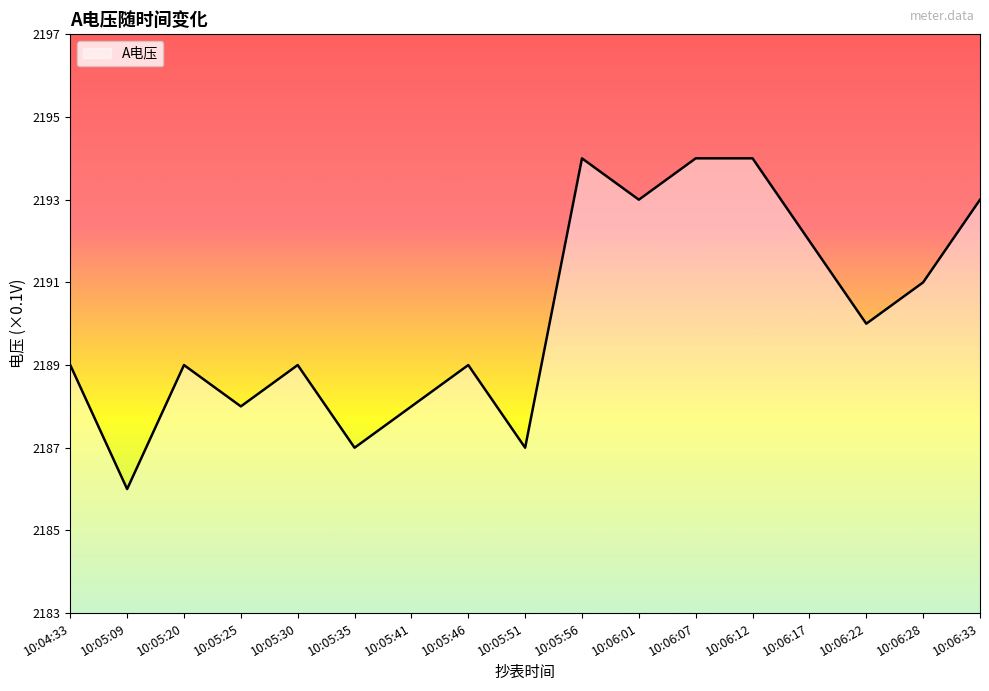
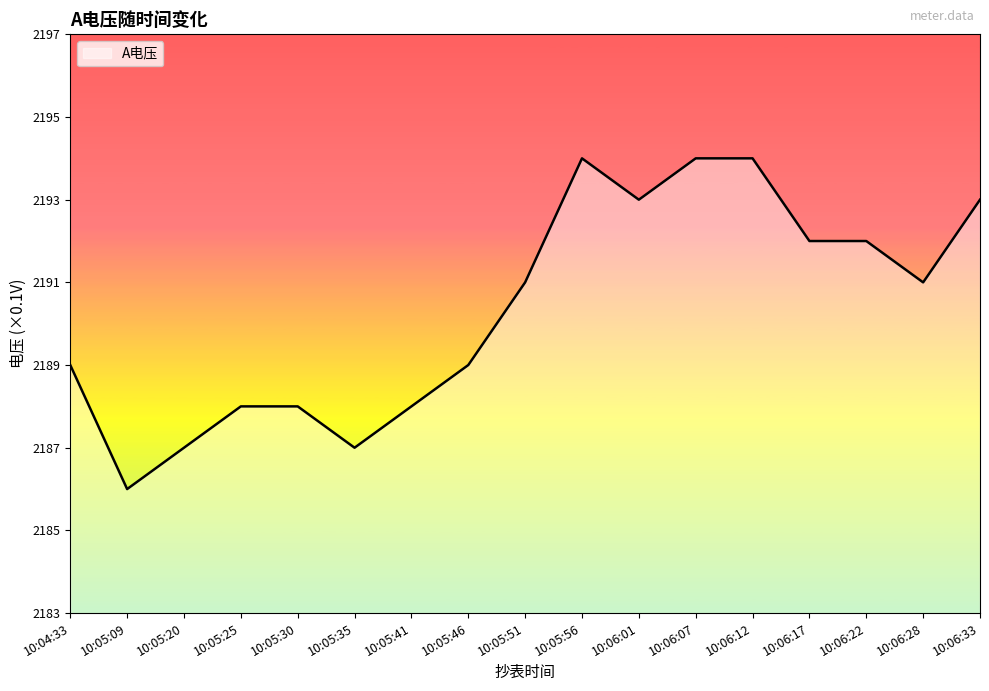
10:05:20: 2189 -> 2187
10:05:30: 2189 -> 2188
10:05:51: 2187 -> 2191
10:06:22: 2190 -> 2192
